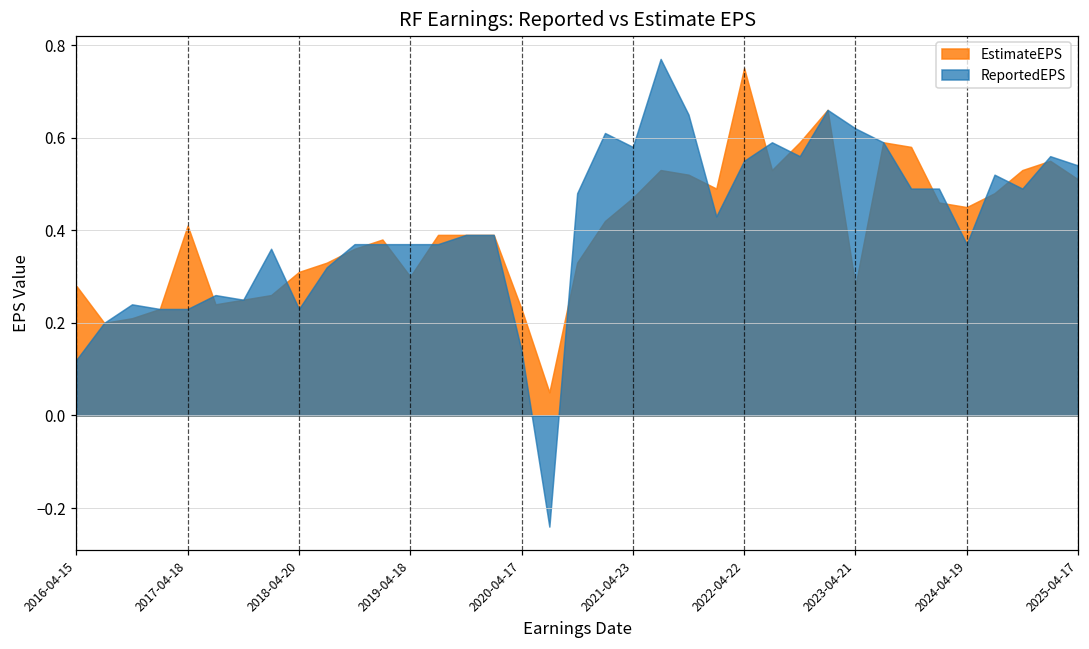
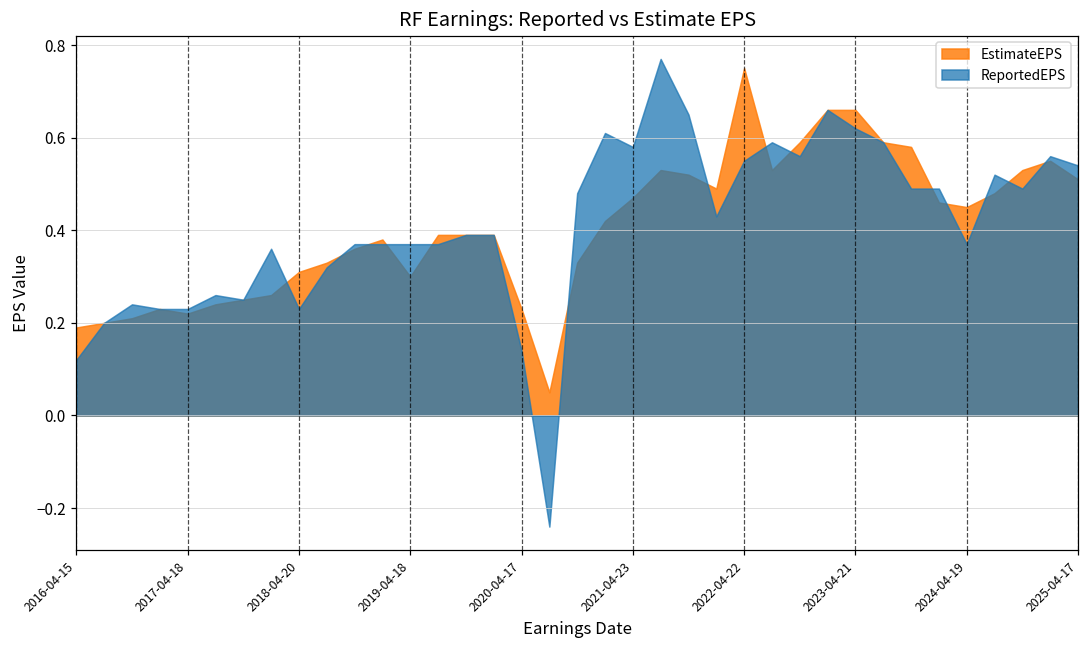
EstimateEPS, 2016-04-15: 0.28 -> 0.19
EstimateEPS, 2017-04-18: 0.41 -> 0.22
EstimateEPS, 2023-04-21: 0.28 -> 0.66
